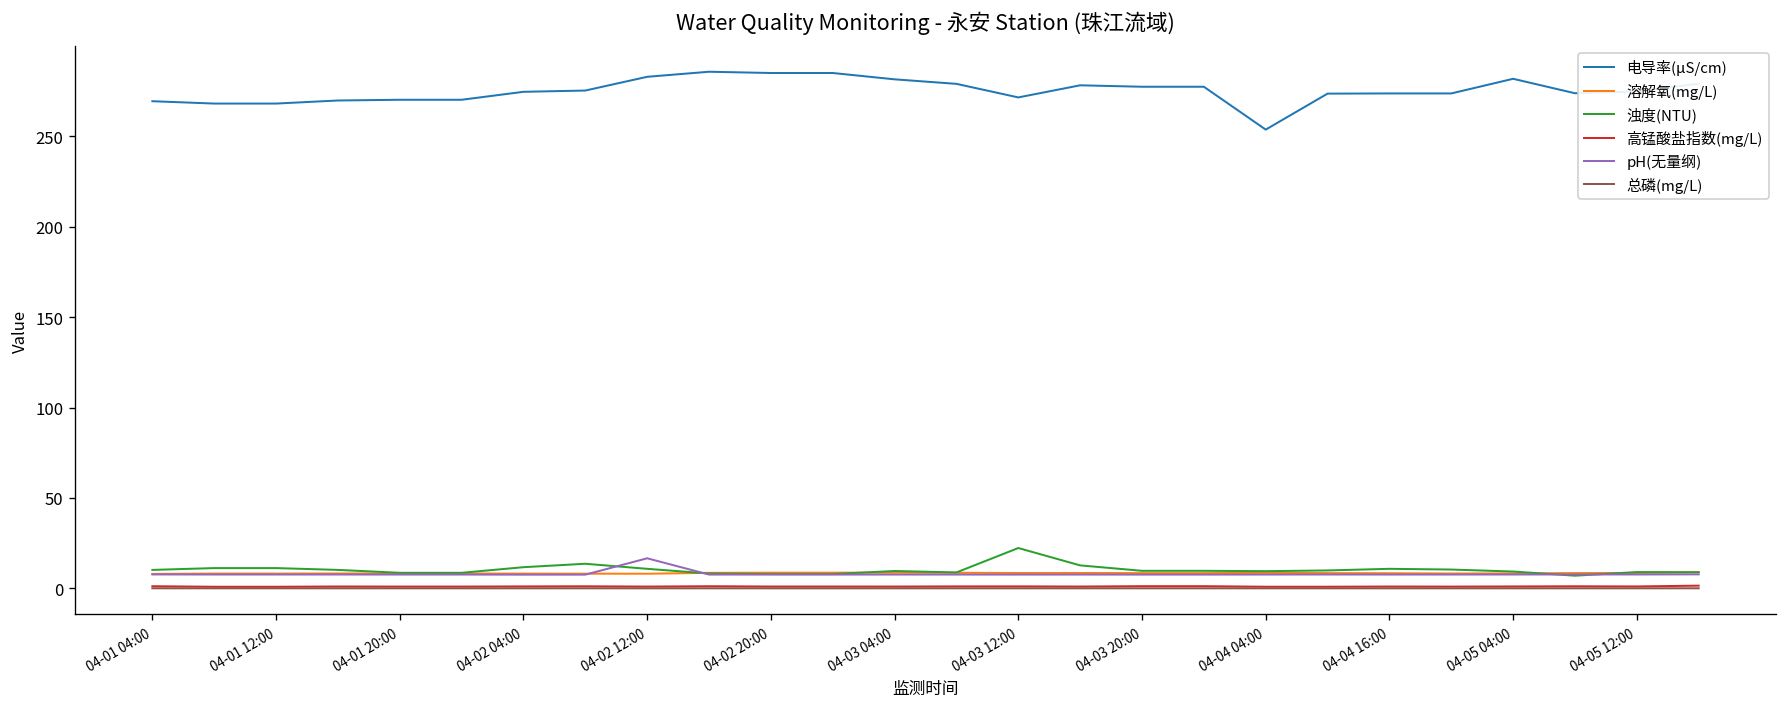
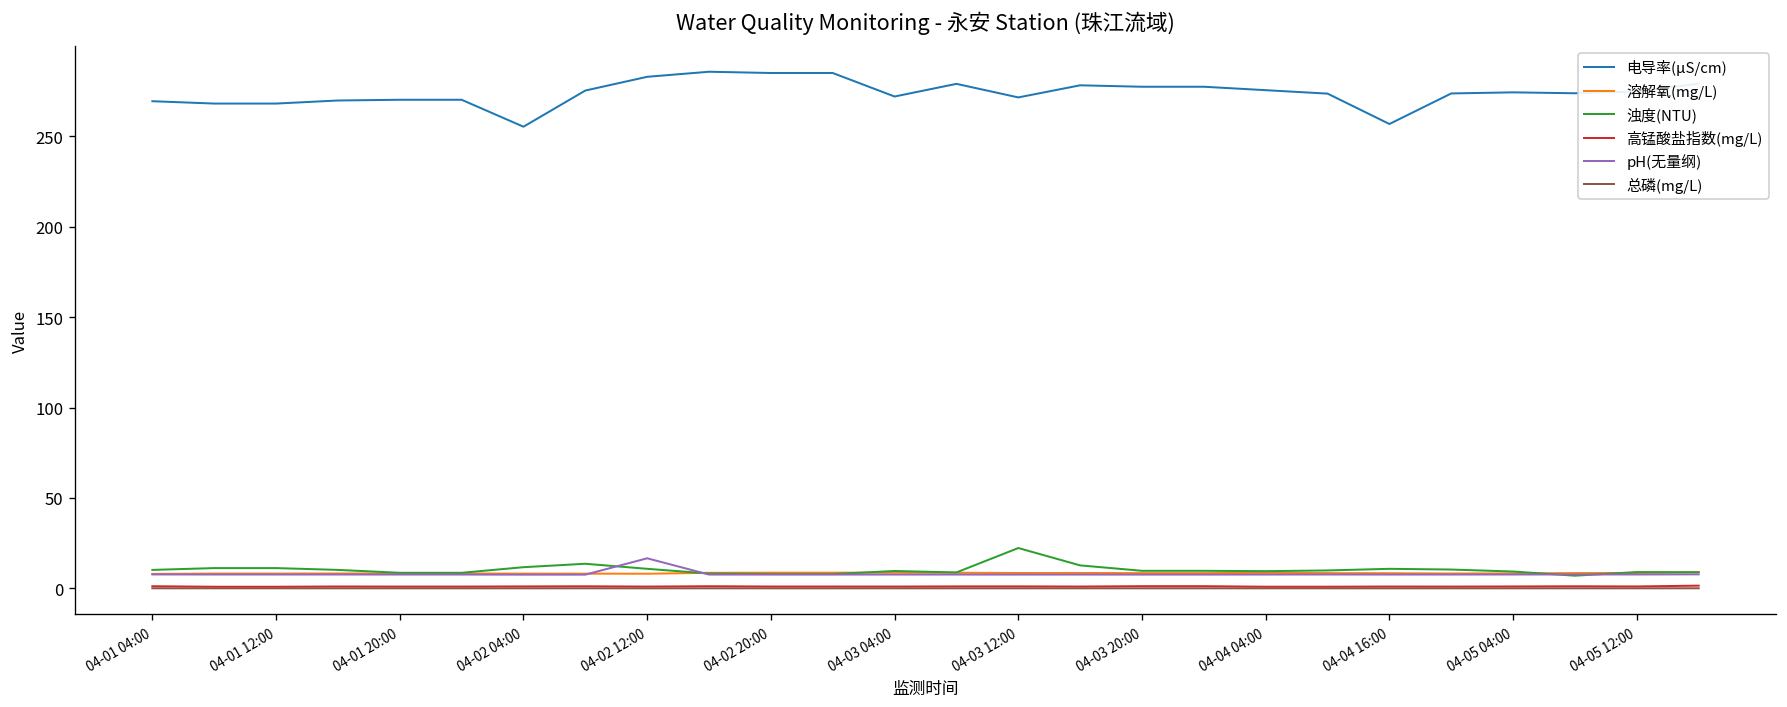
电导率(μS/cm), 04-02 04:00: 275 -> 255
电导率(μS/cm), 04-03 04:00: 282 -> 272
电导率(μS/cm), 04-04 04:00: 254 -> 276
电导率(μS/cm), 04-04 16:00: 274 -> 257
电导率(μS/cm), 04-05 04:00: 282 -> 274
